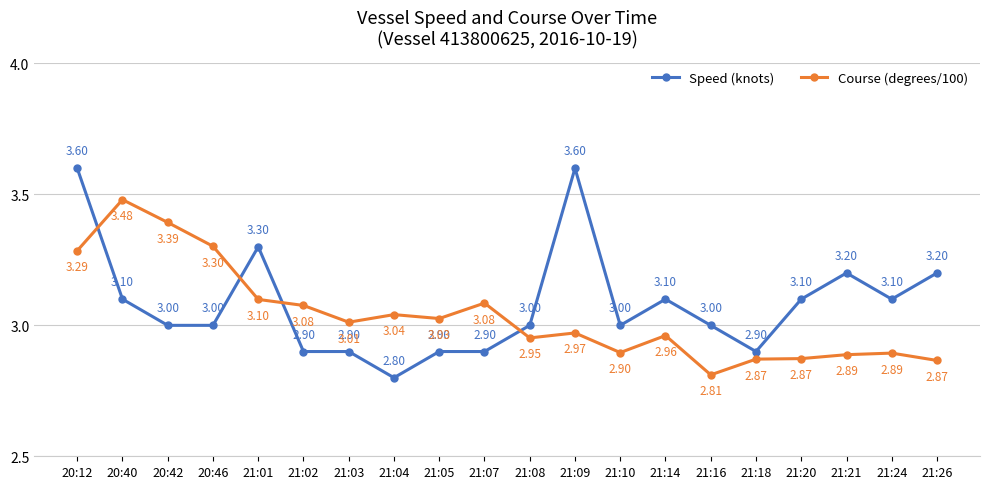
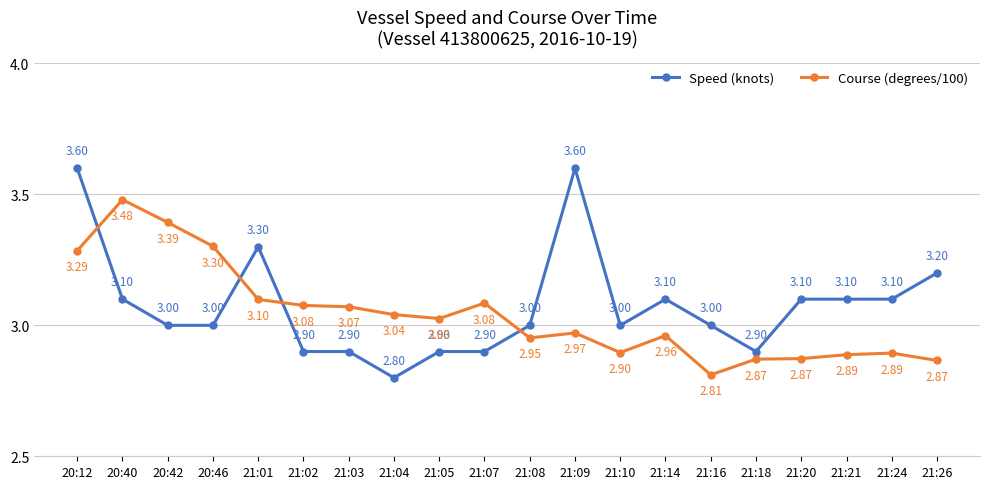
Course (degrees/100), 21:03: 3.01 -> 3.07
Speed (knots), 21:21: 3.20 -> 3.10
